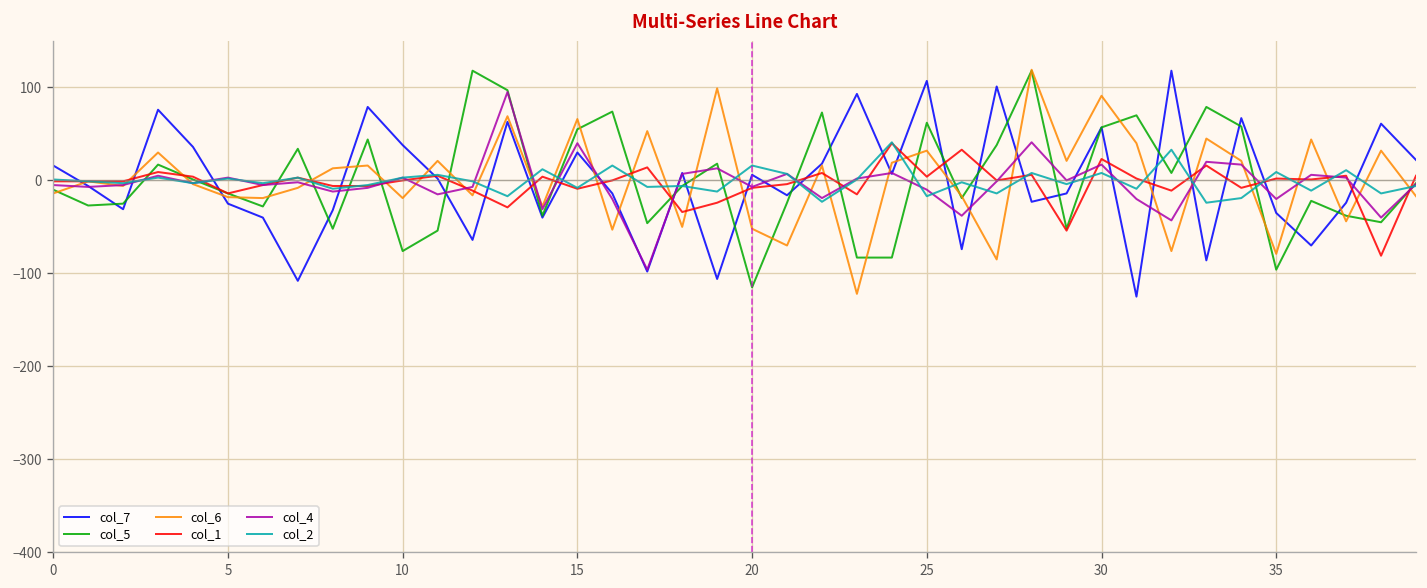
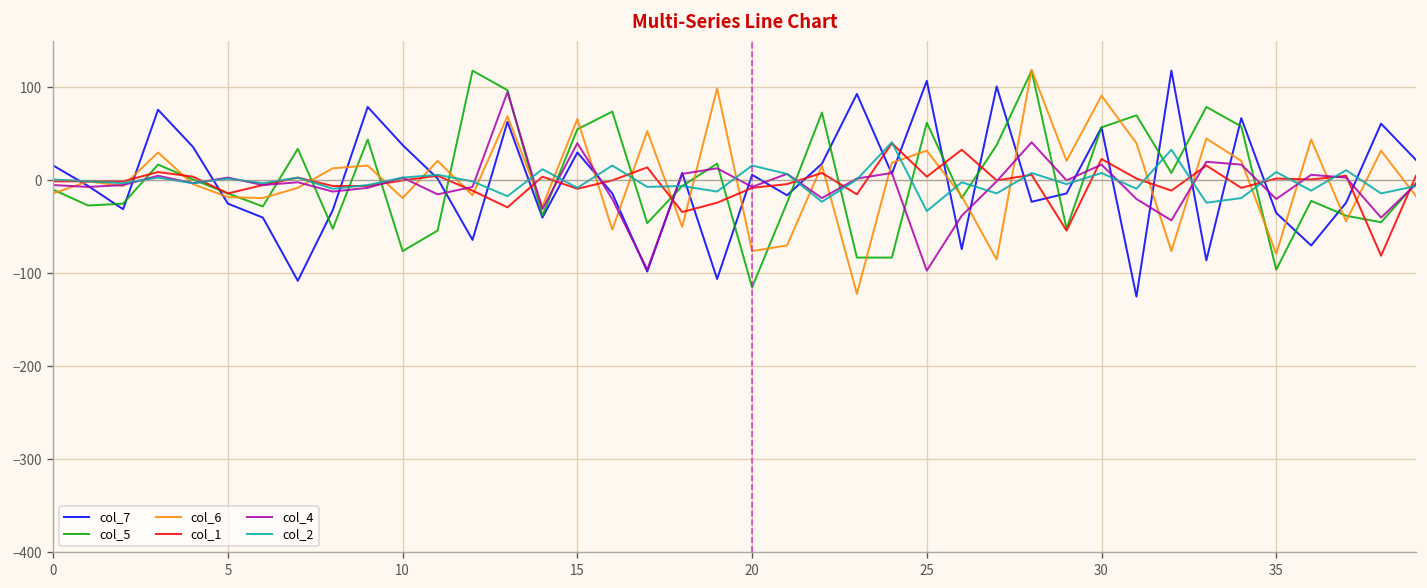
col_6, 20: -50 -> -80
col_4, 25: -10 -> -100
col_2, 25: -20 -> -30
